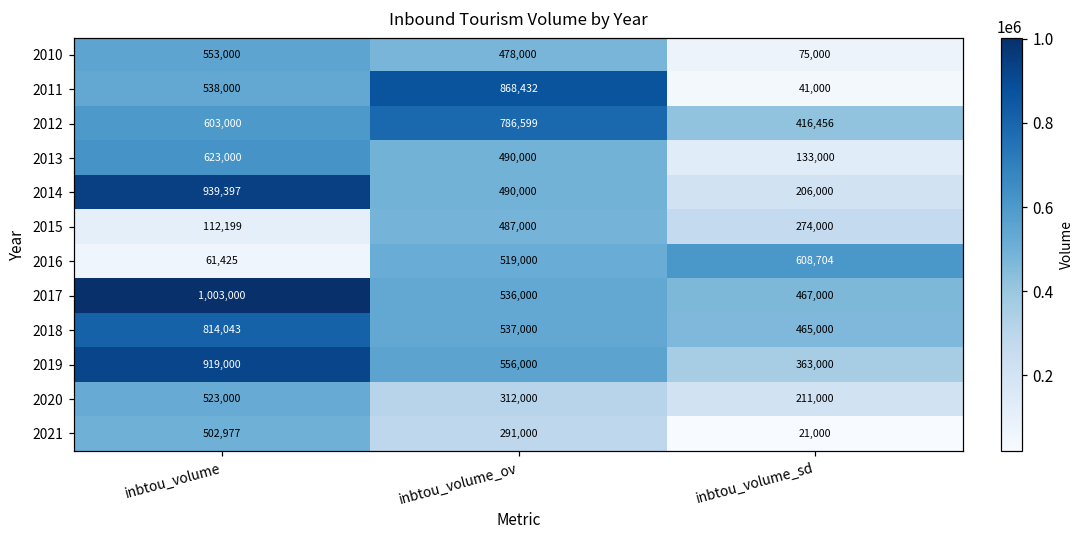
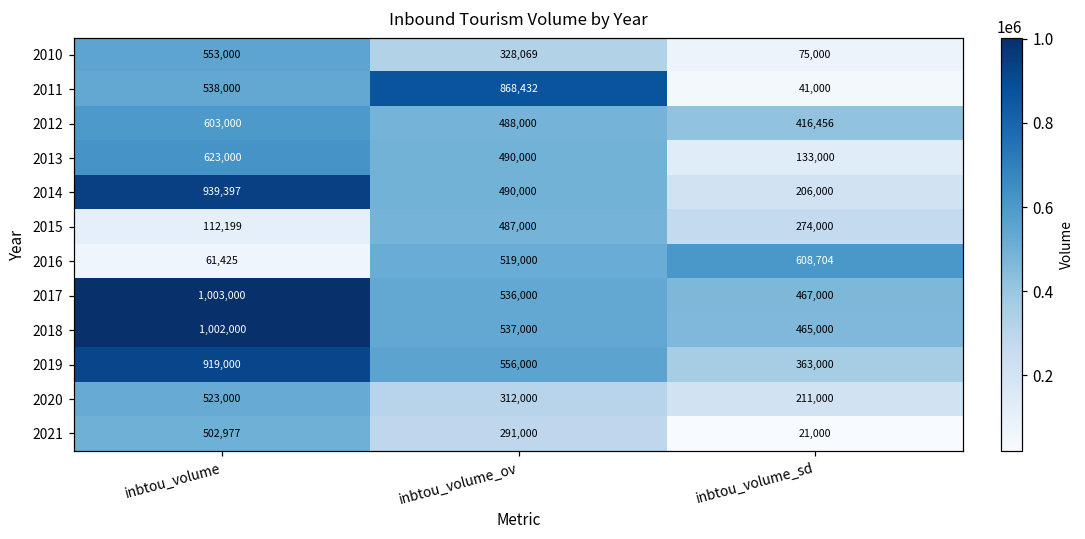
2010, inbtou_volume_ov: 478,000 -> 328,069
2012, inbtou_volume_ov: 786,599 -> 488,000
2018, inbtou_volume: 814,043 -> 1,002,000
